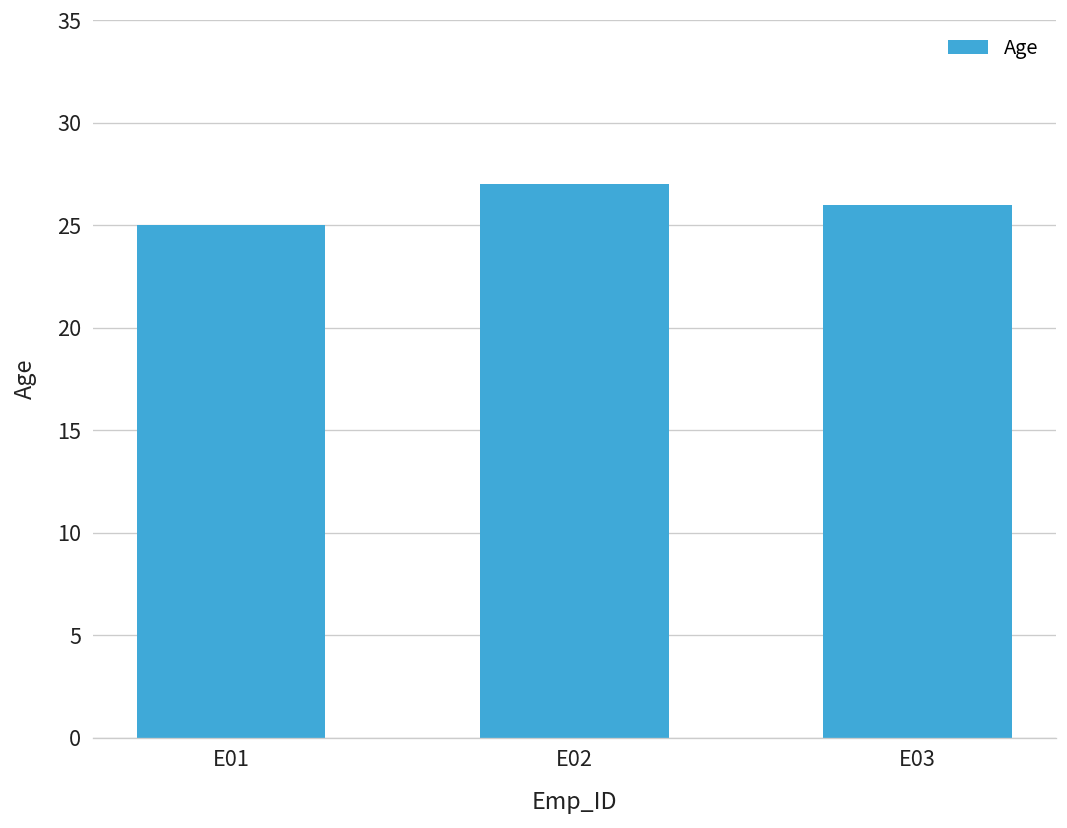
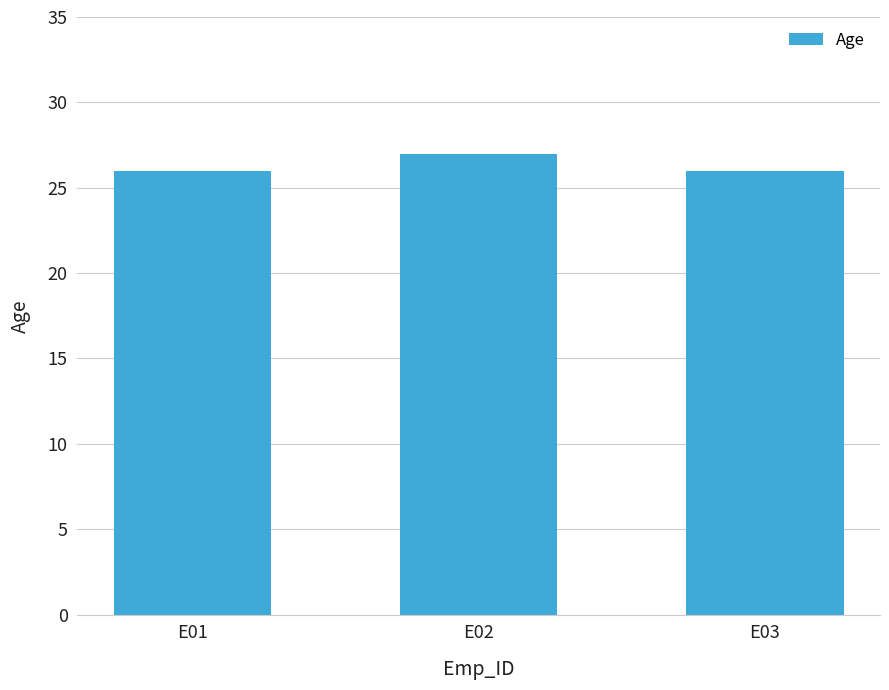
E01: 25 -> 26
